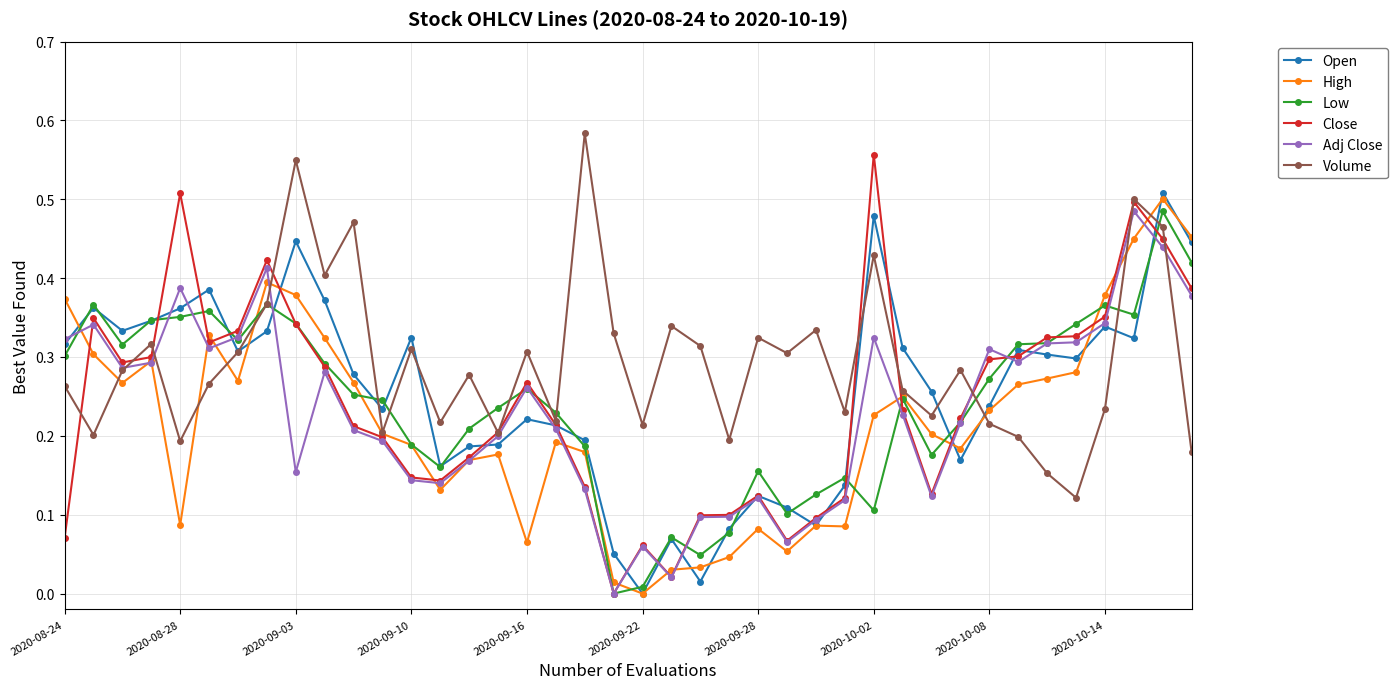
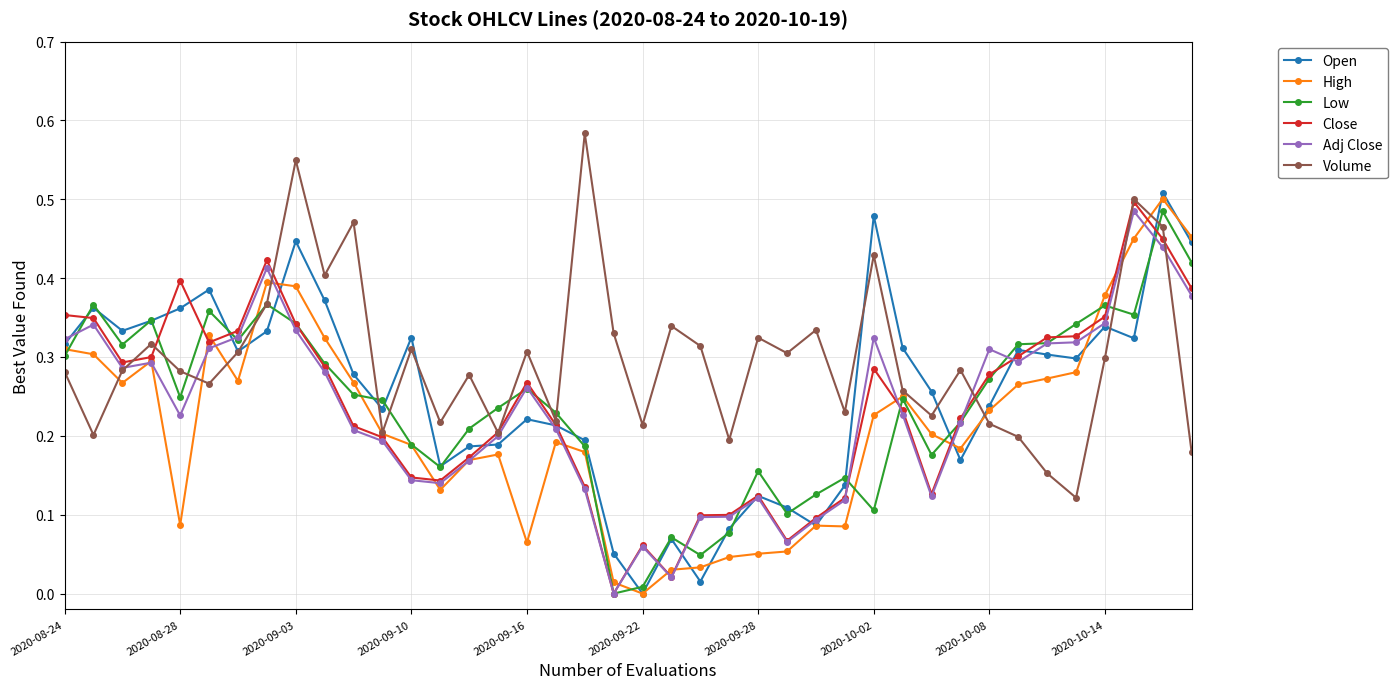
High, 2020-08-24: 0.37 -> 0.31
Close, 2020-08-24: 0.07 -> 0.35
Volume, 2020-08-24: 0.26 -> 0.28
Low, 2020-08-28: 0.35 -> 0.25
Close, 2020-08-28: 0.51 -> 0.40
Adj Close, 2020-08-28: 0.39 -> 0.23
Volume, 2020-08-28: 0.19 -> 0.28
High, 2020-09-03: 0.38 -> 0.39
Adj Close, 2020-09-03: 0.15 -> 0.33
High, 2020-09-28: 0.08 -> 0.05
Close, 2020-10-02: 0.56 -> 0.29
Close, 2020-10-08: 0.30 -> 0.28
Volume, 2020-10-14: 0.23 -> 0.30
